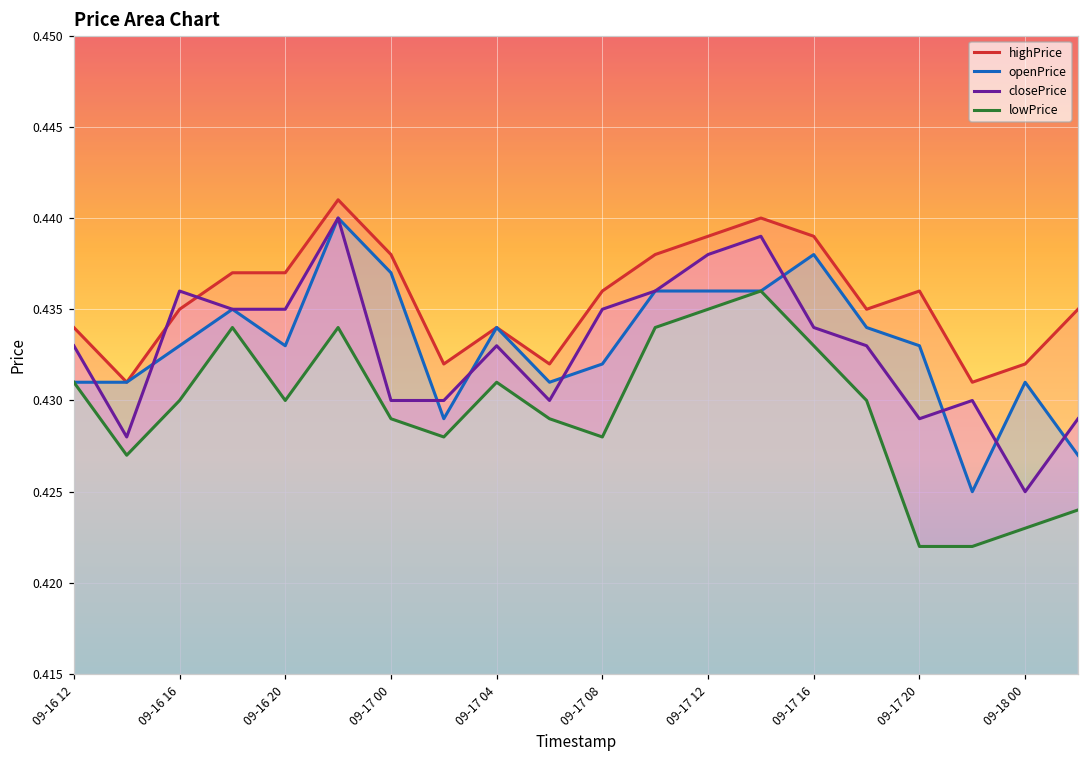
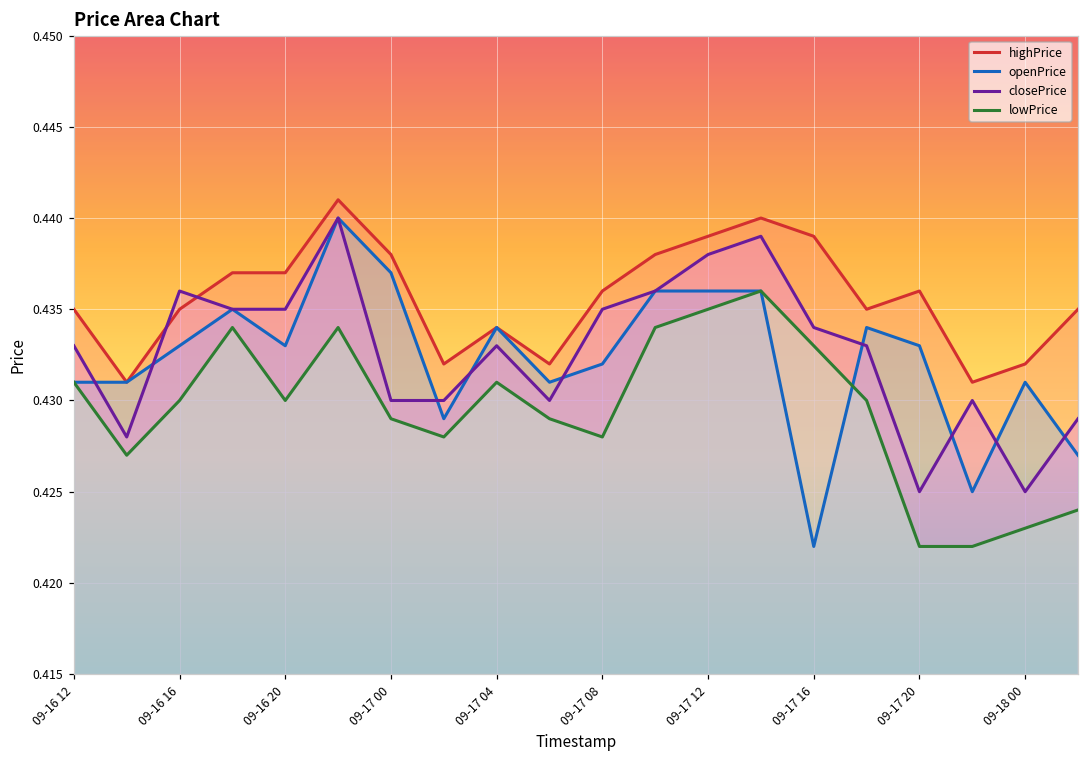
highPrice, 09-16 12: 0.434 -> 0.435
openPrice, 09-17 16: 0.438 -> 0.422
closePrice, 09-17 20: 0.429 -> 0.425
